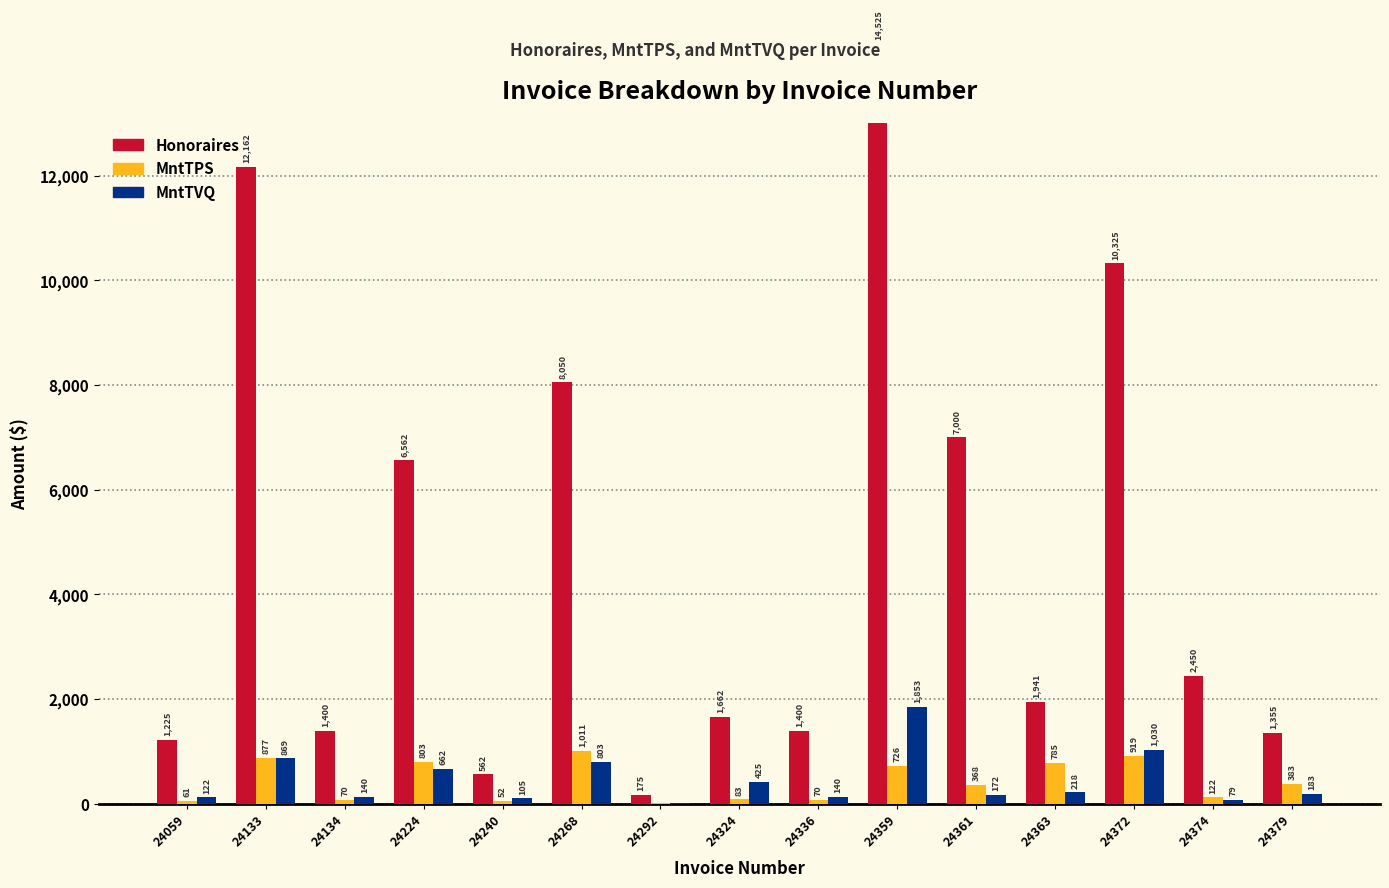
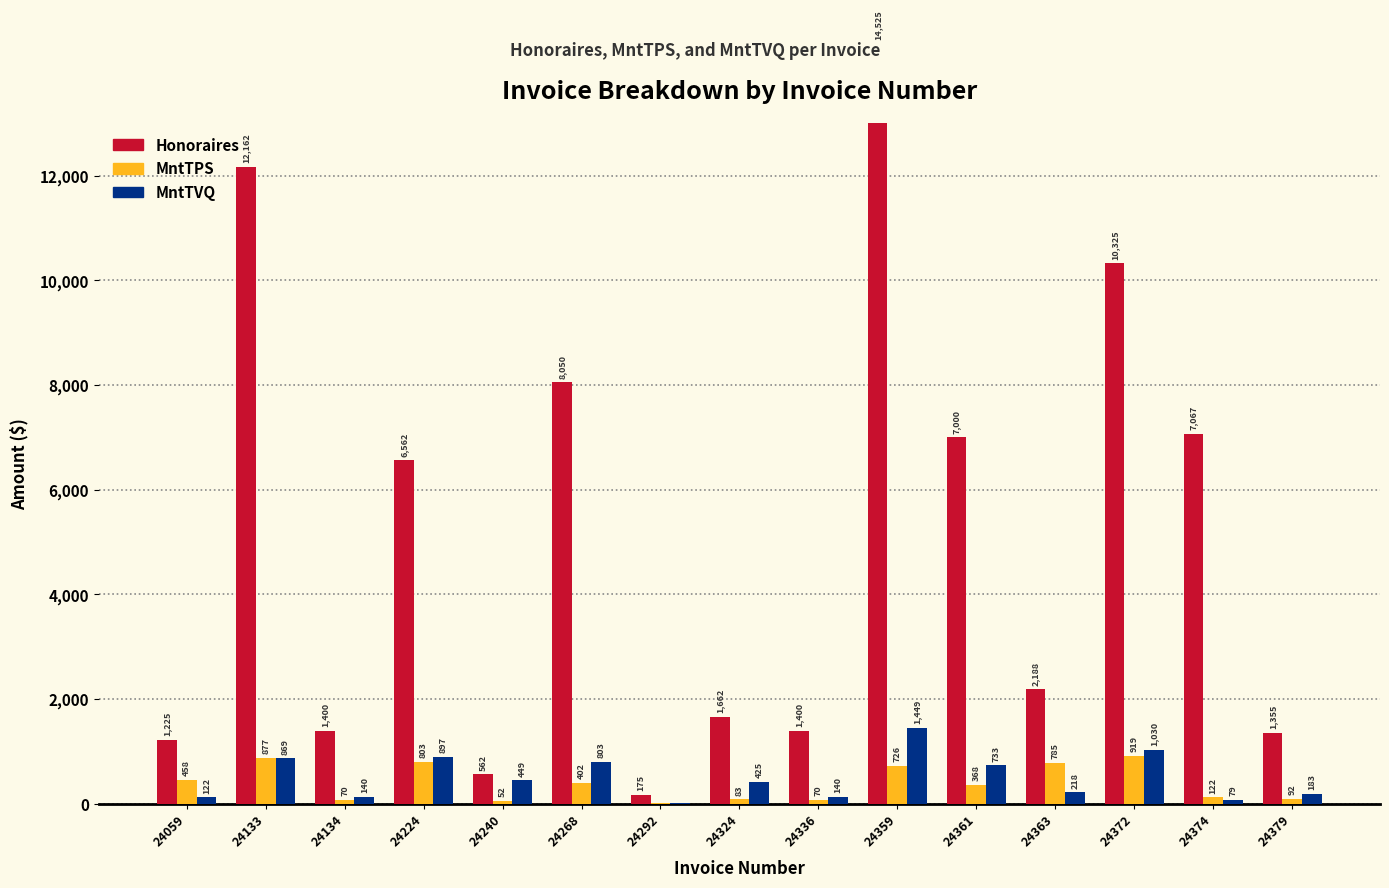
MntTPS, 24059: 61 -> 458
MntTVQ, 24224: 662 -> 897
MntTVQ, 24240: 105 -> 449
MntTPS, 24268: 1,011 -> 402
MntTVQ, 24359: 1,853 -> 1,449
MntTVQ, 24361: 172 -> 733
Honoraires, 24363: 1,941 -> 2,188
Honoraires, 24374: 2,450 -> 7,067
MntTPS, 24379: 383 -> 92
